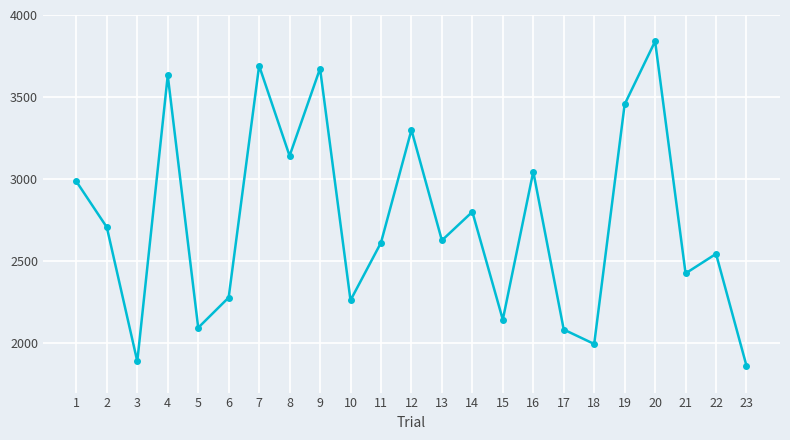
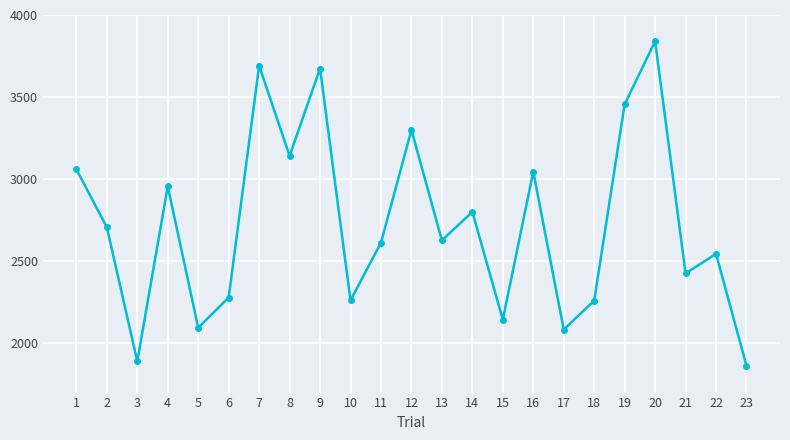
1: 2990 -> 3060
4: 3630 -> 2960
18: 2000 -> 2260
